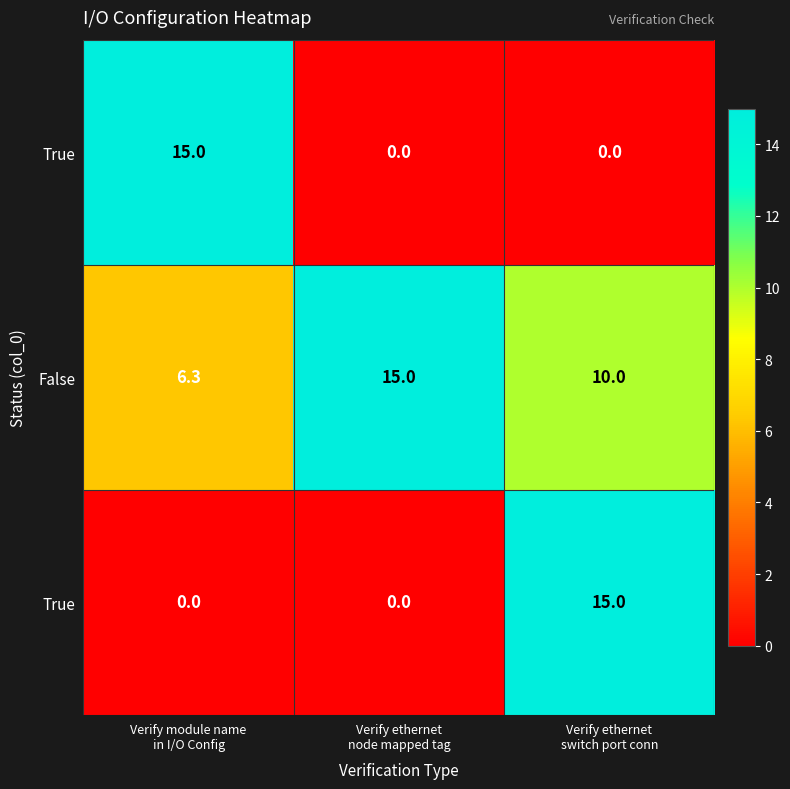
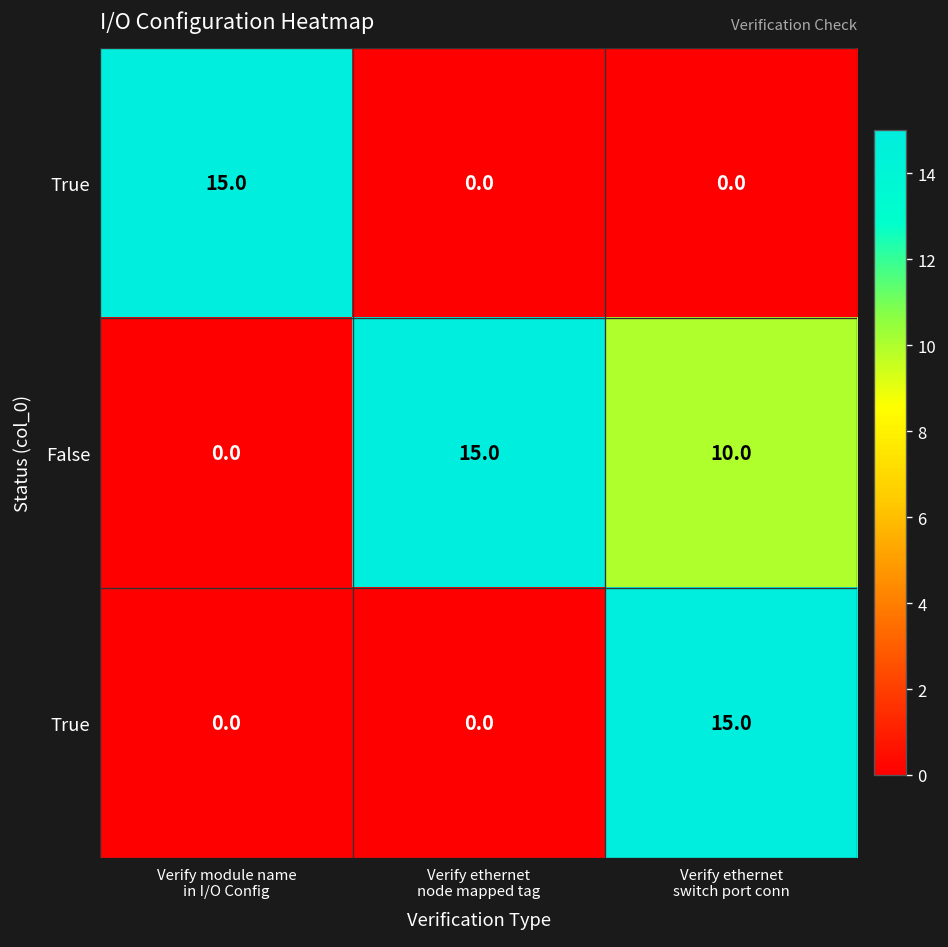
False, Verify module name in I/O Config: 6.3 -> 0.0
